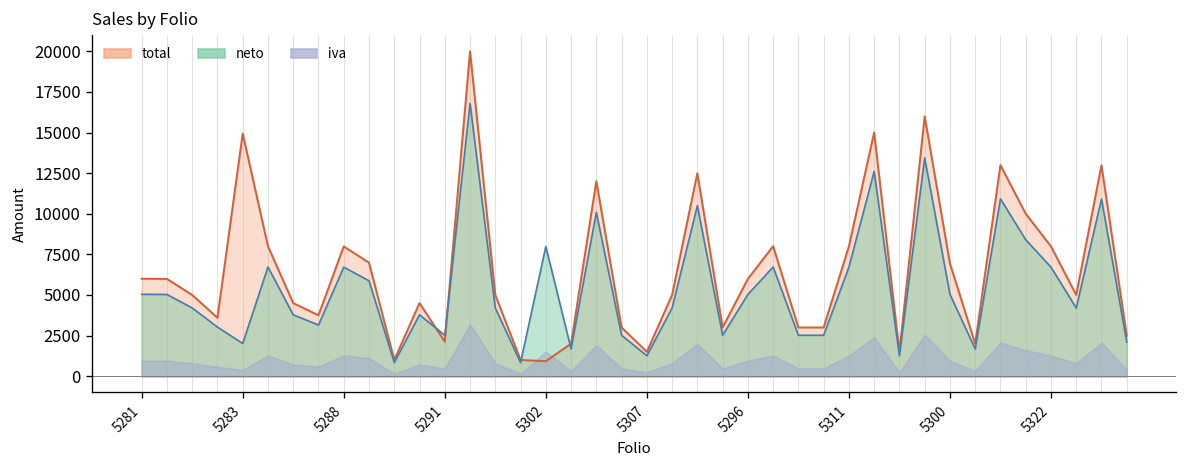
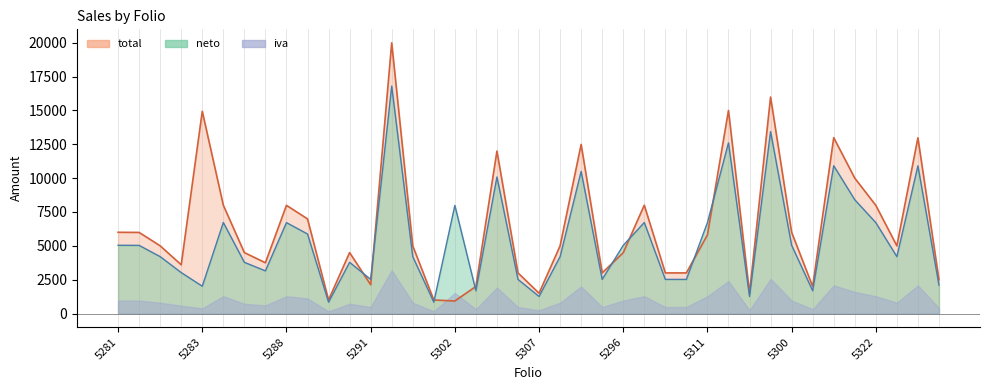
total, 5296: 6000 -> 4500
total, 5311: 8000 -> 5800
total, 5300: 6900 -> 6000
